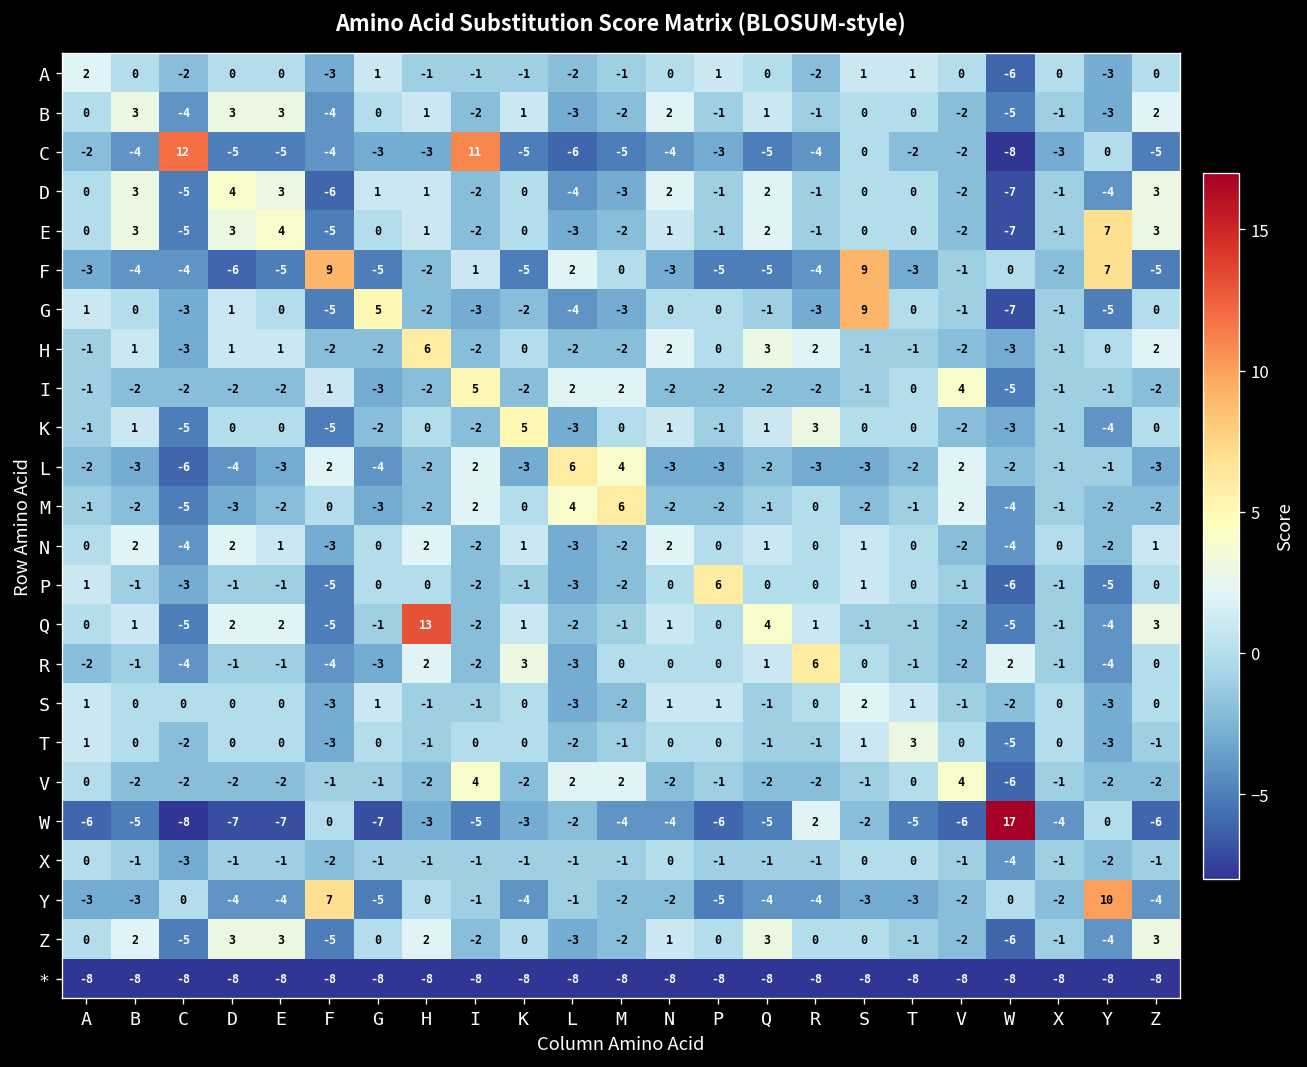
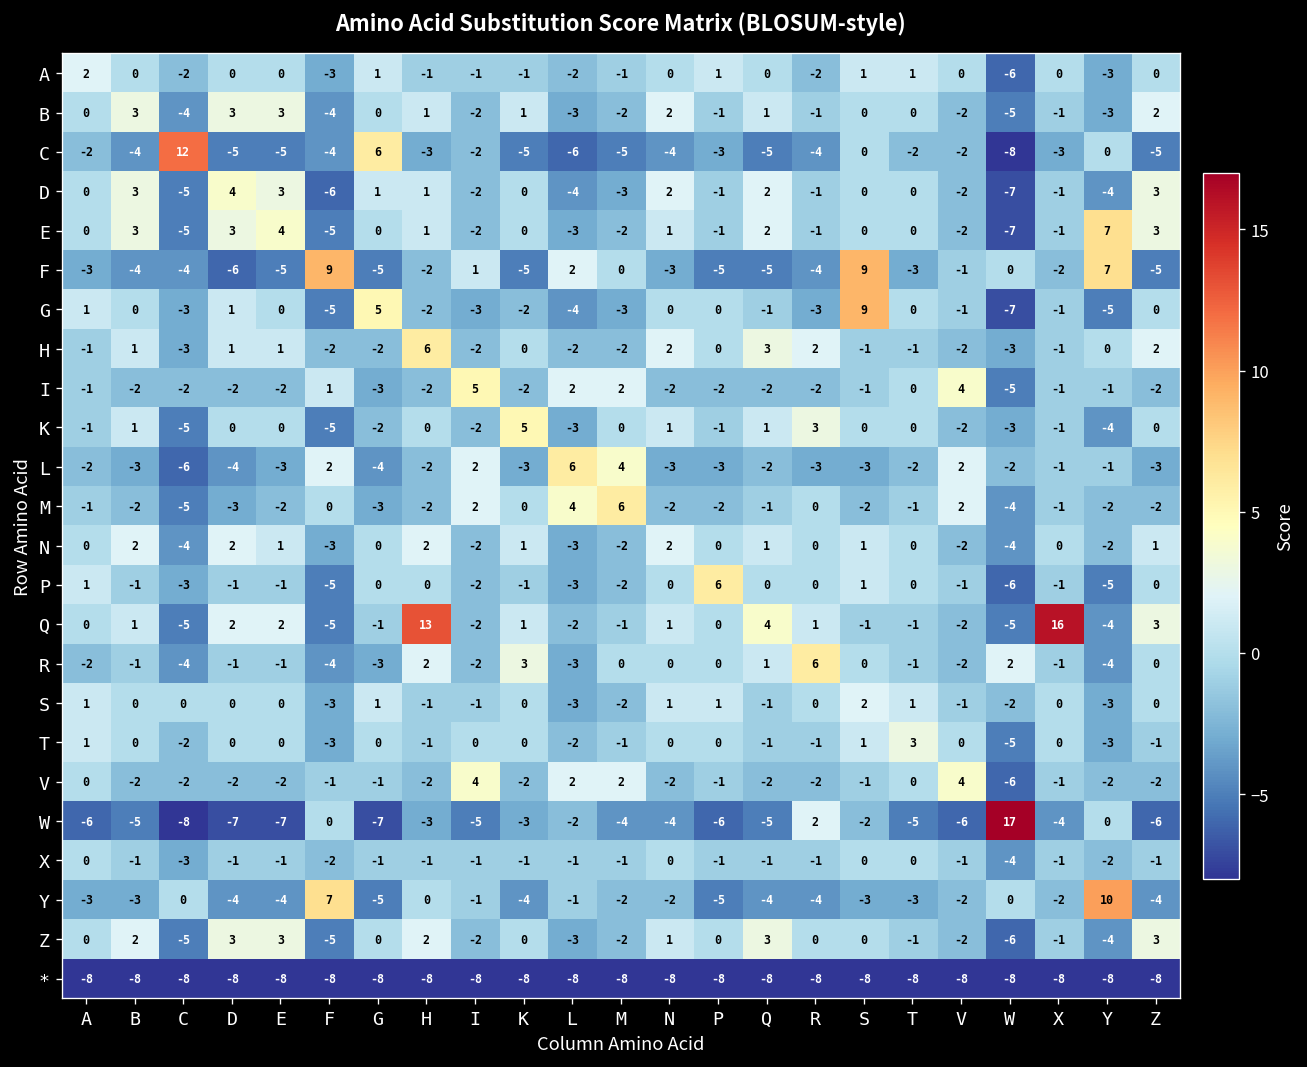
C, G: -3 -> 6
C, I: 11 -> -2
Q, X: -1 -> 16
